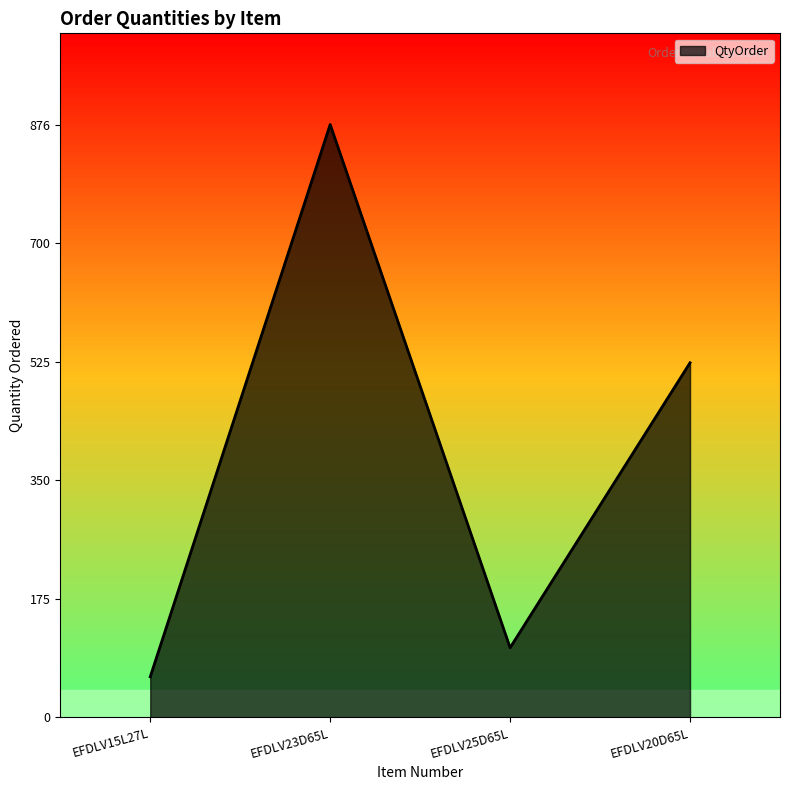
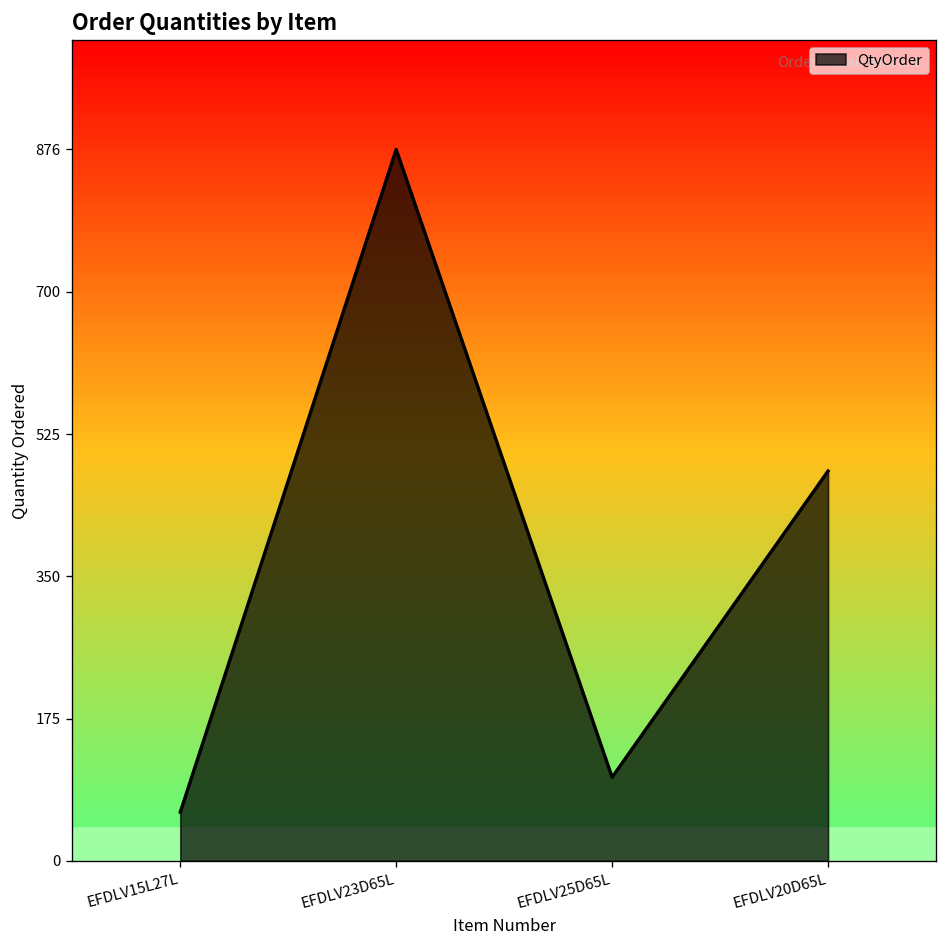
EFDLV20D65L: 520 -> 480
